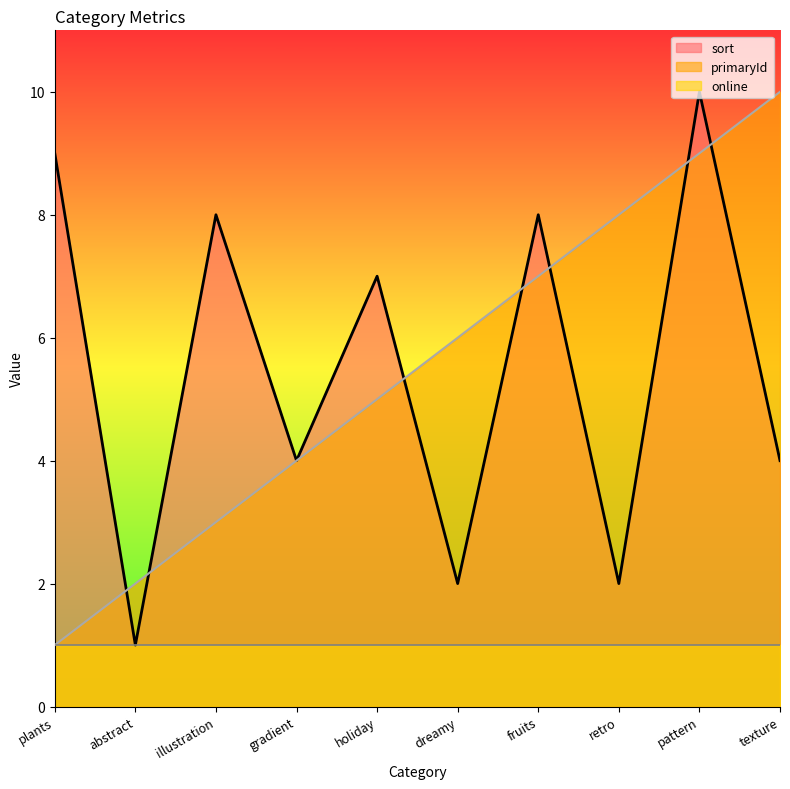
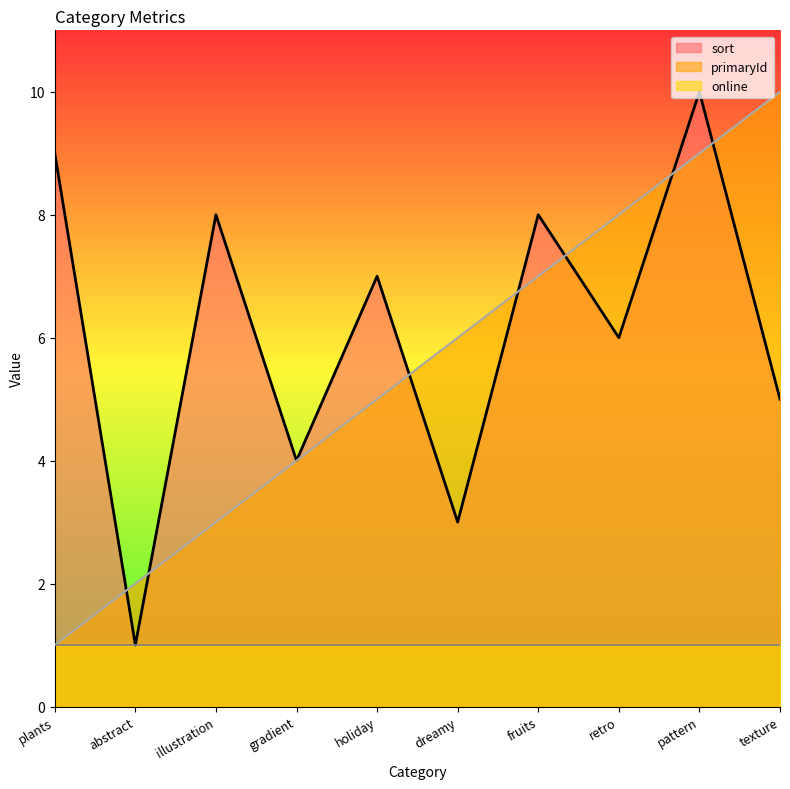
sort, dreamy: 2 -> 3
sort, retro: 2 -> 6
sort, texture: 4 -> 5
